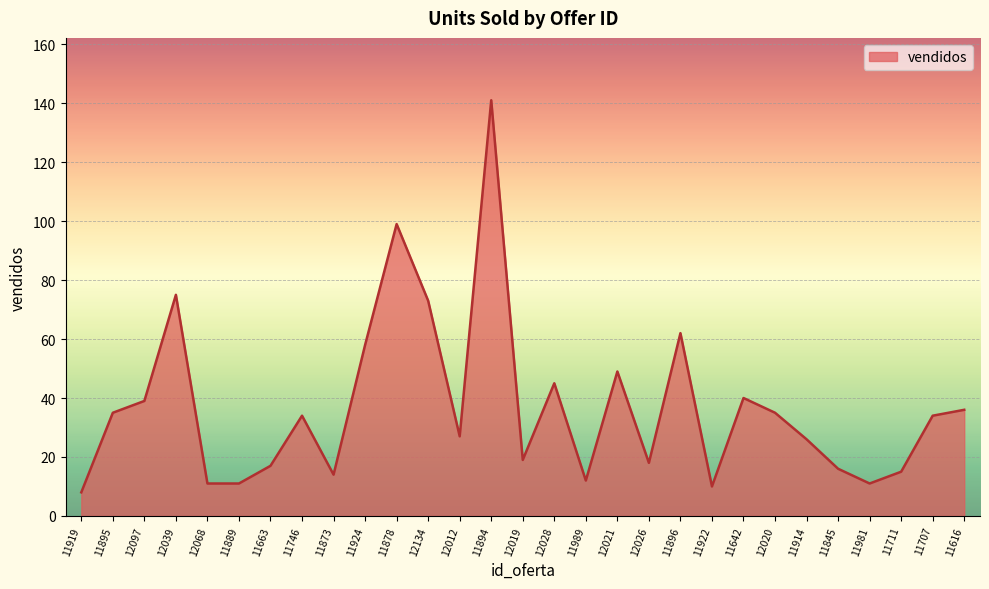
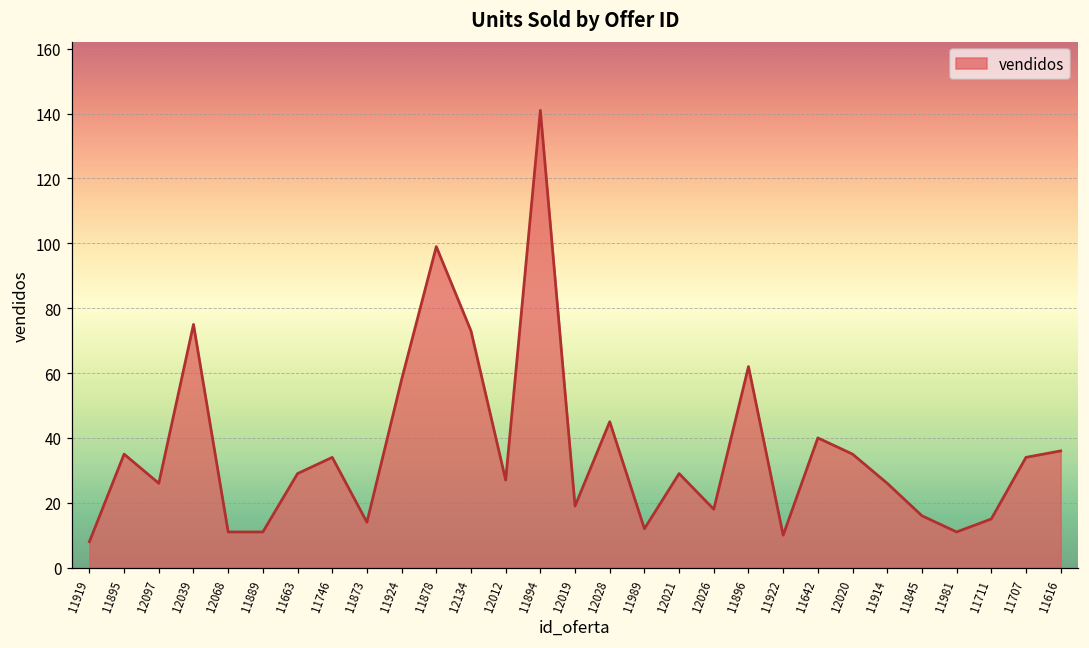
12097: 39 -> 26
11663: 17 -> 29
12021: 49 -> 29
